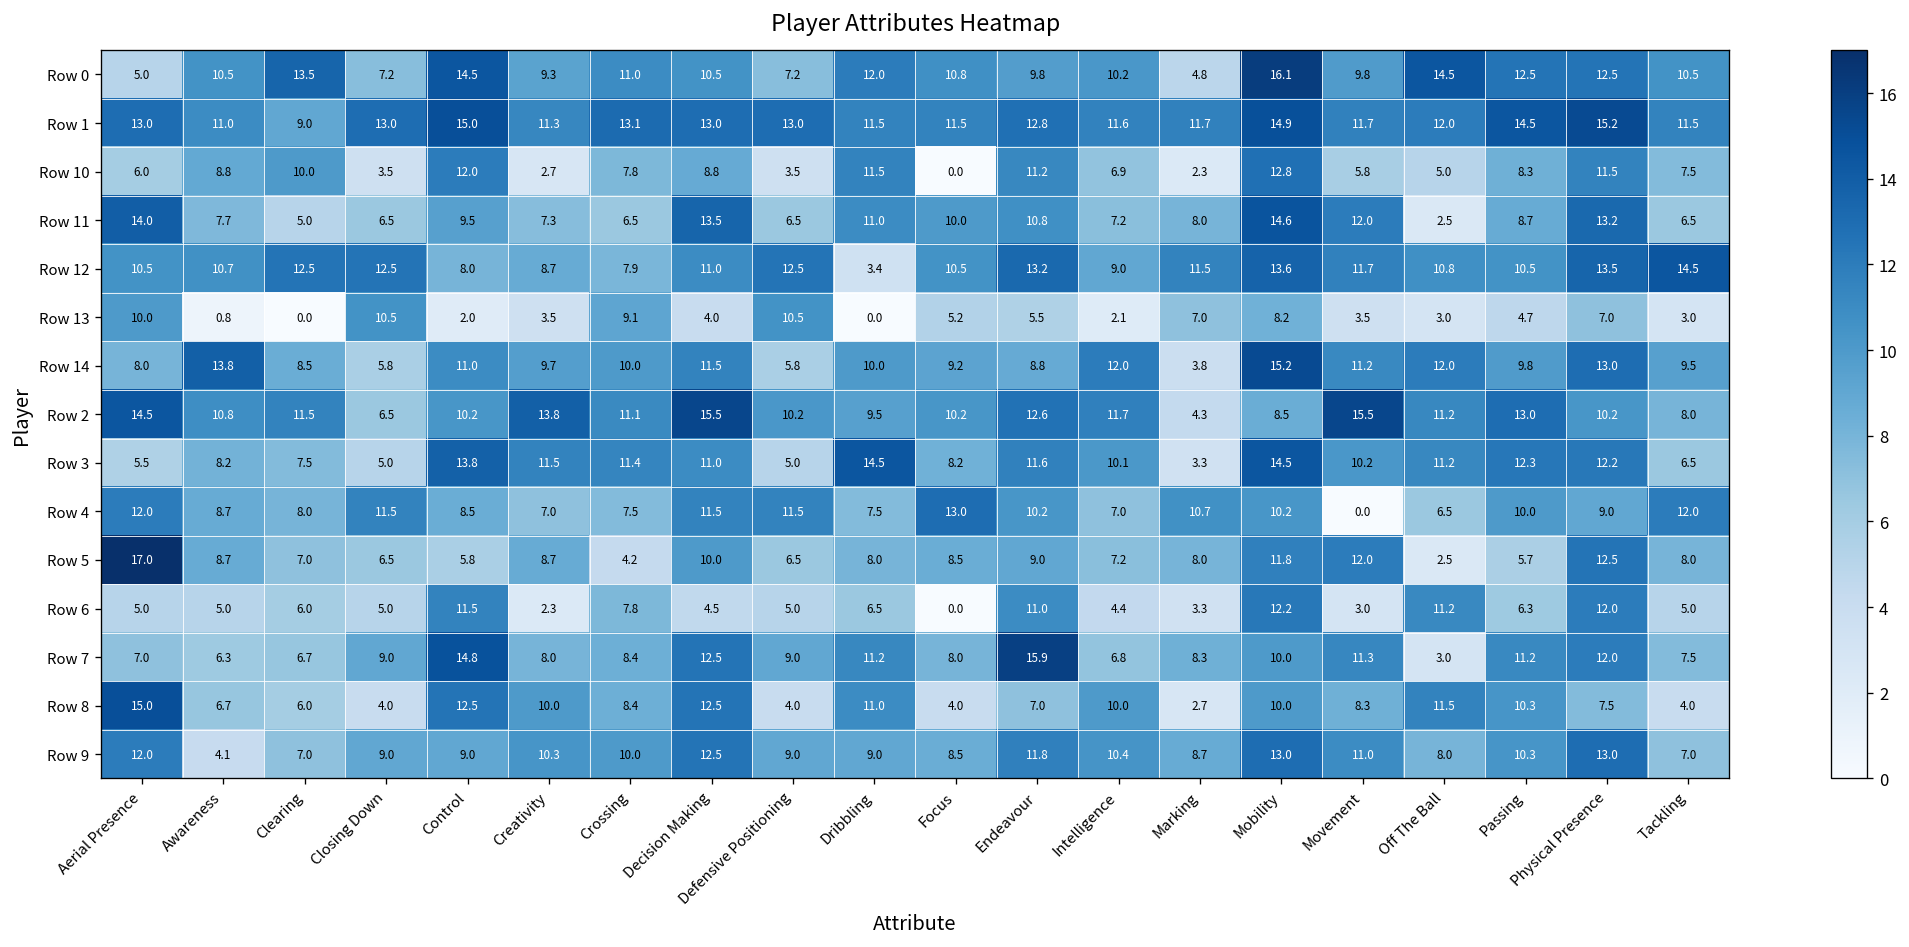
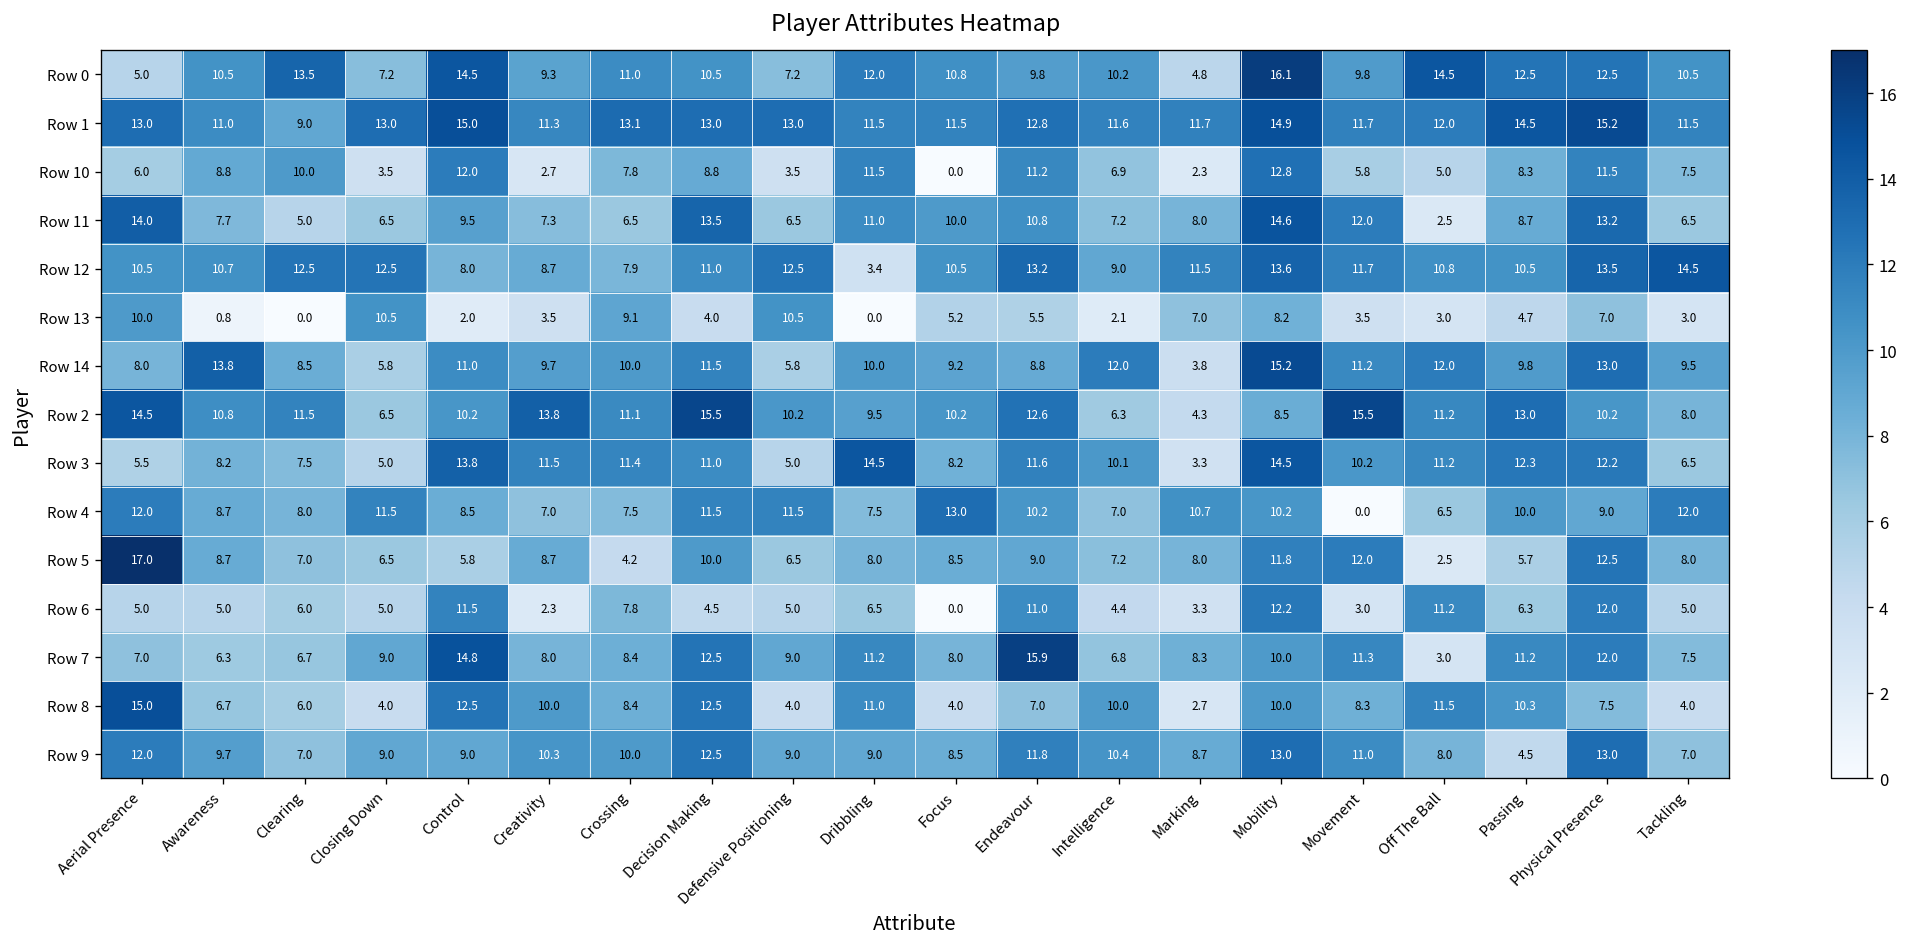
Row 2, Intelligence: 11.7 -> 6.3
Row 9, Awareness: 4.1 -> 9.7
Row 9, Passing: 10.3 -> 4.5
